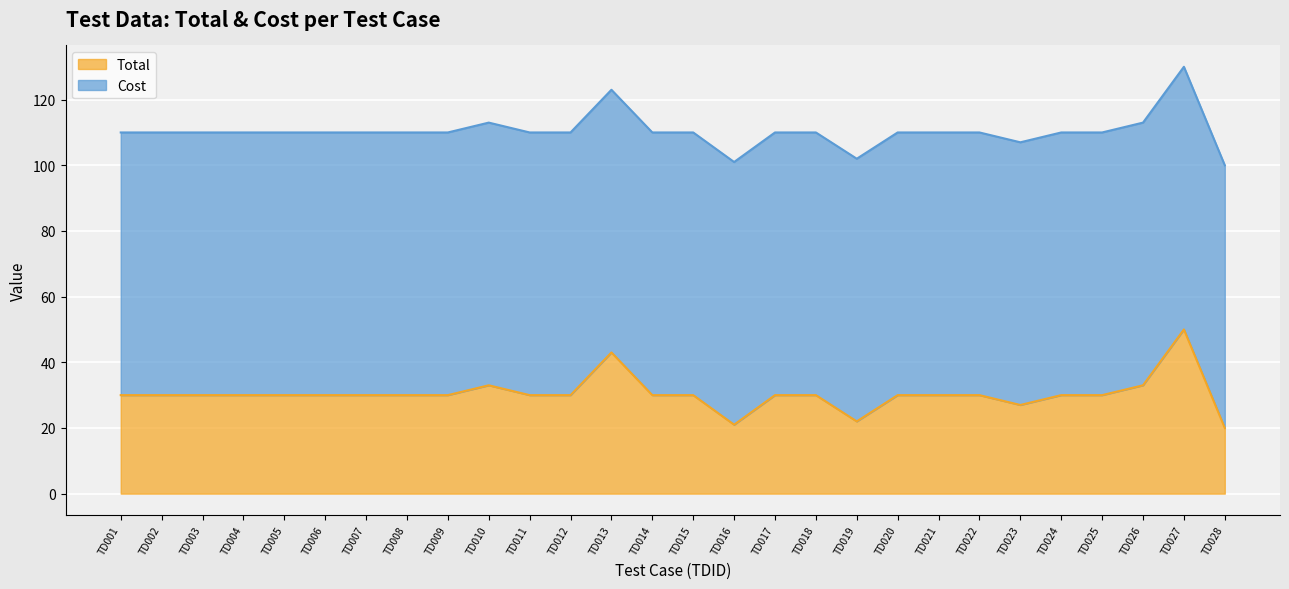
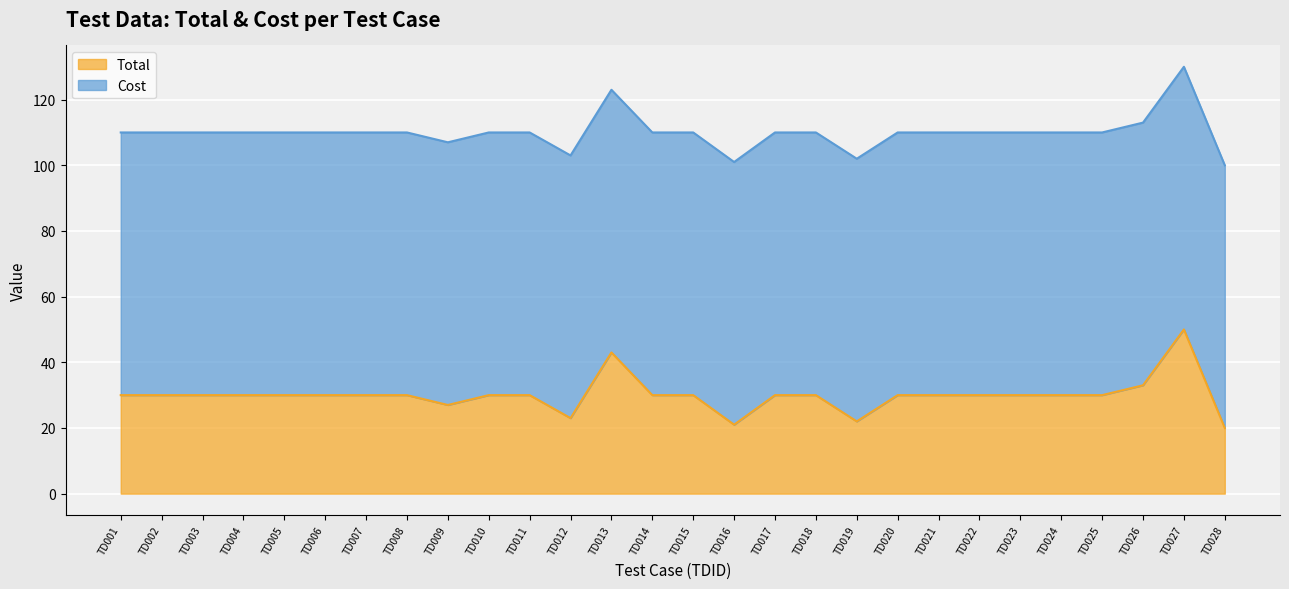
Total, TD009: 30 -> 27
Total, TD010: 33 -> 30
Total, TD012: 30 -> 23
Total, TD023: 27 -> 30
